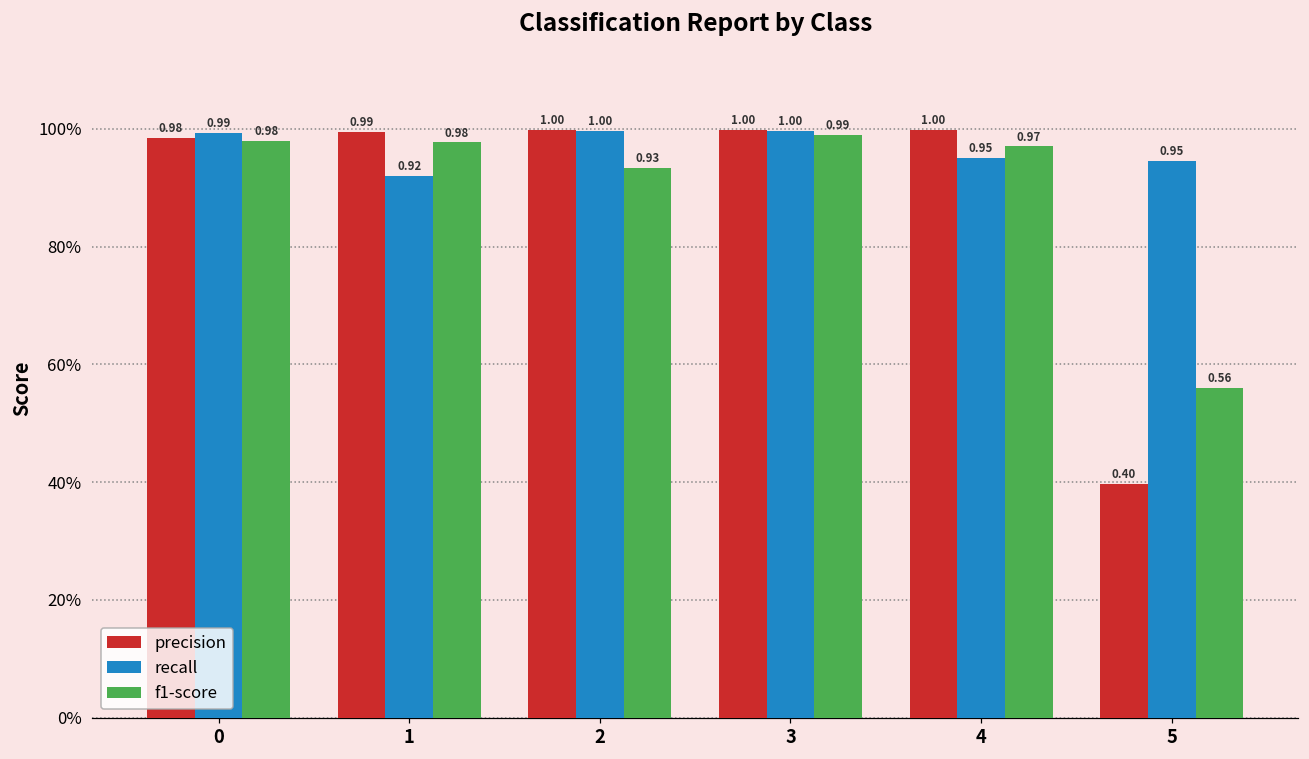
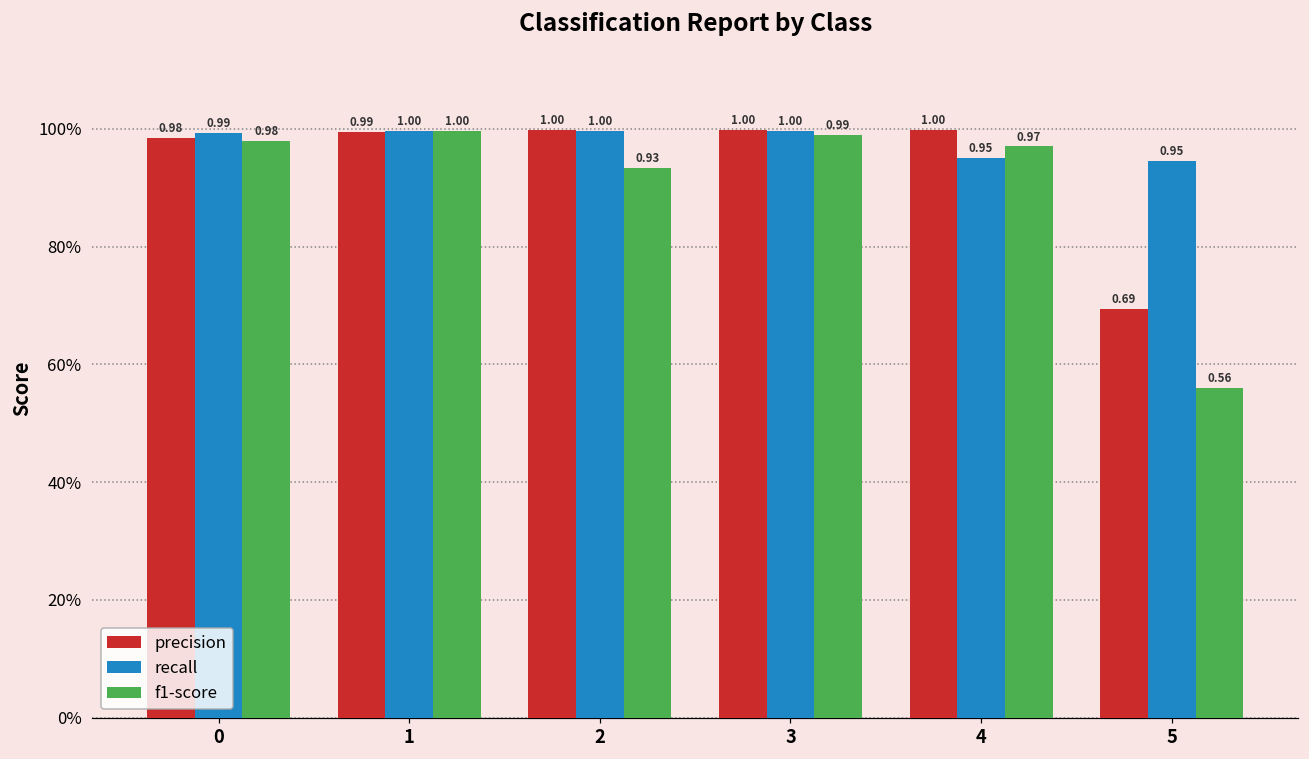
recall, 1: 0.92 -> 1.00
f1-score, 1: 0.98 -> 1.00
precision, 5: 0.40 -> 0.69
